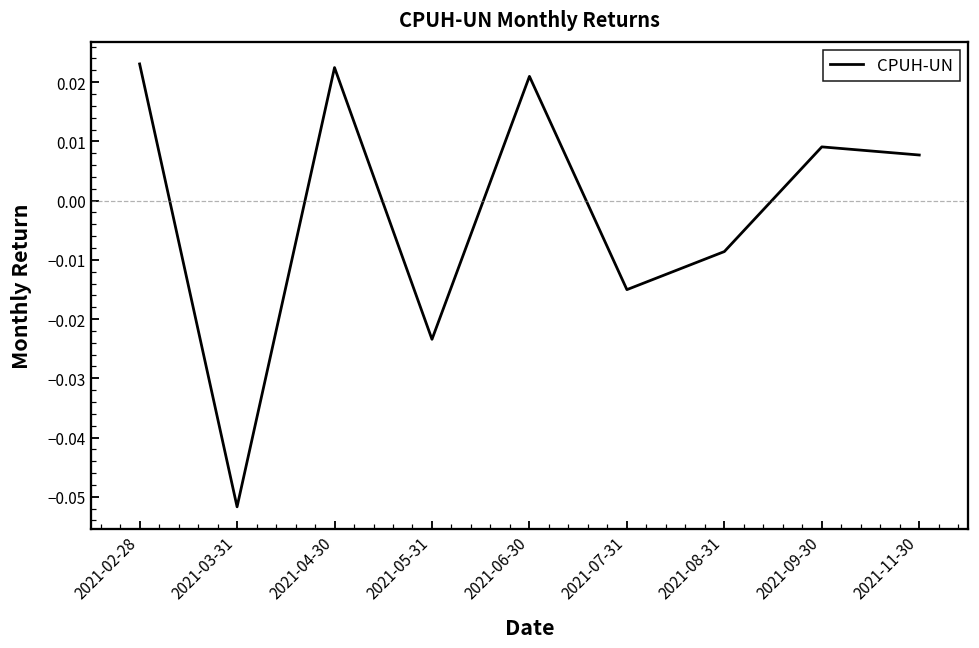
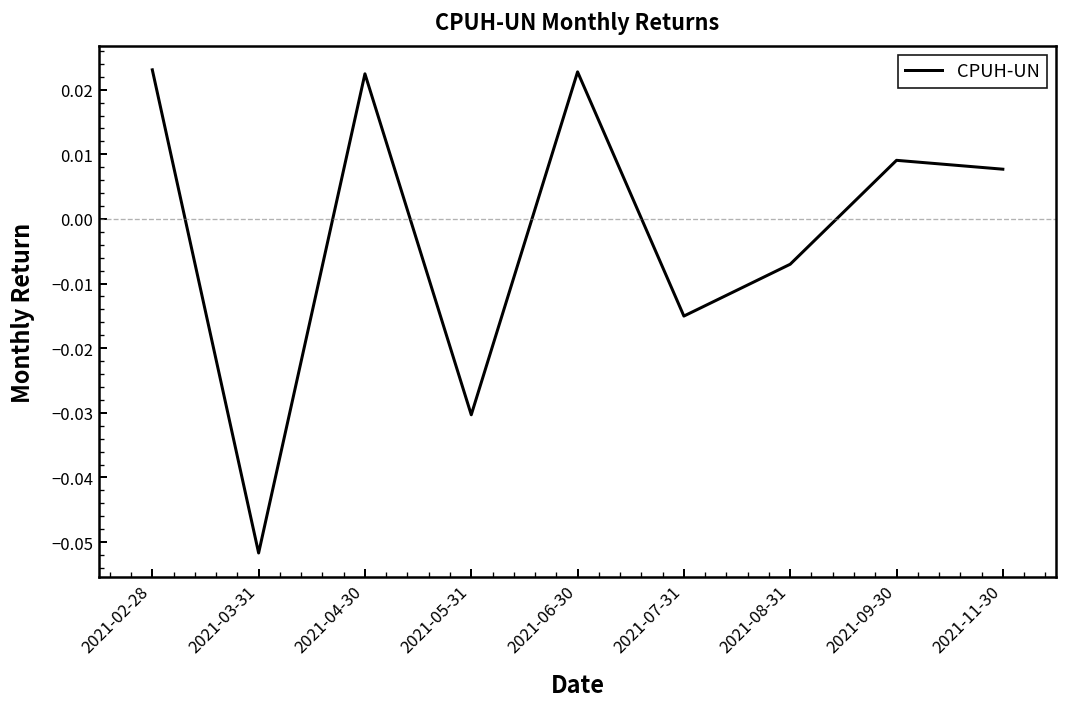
2021-05-31: -0.023 -> -0.030
2021-06-30: 0.021 -> 0.023
2021-08-31: -0.009 -> -0.007
